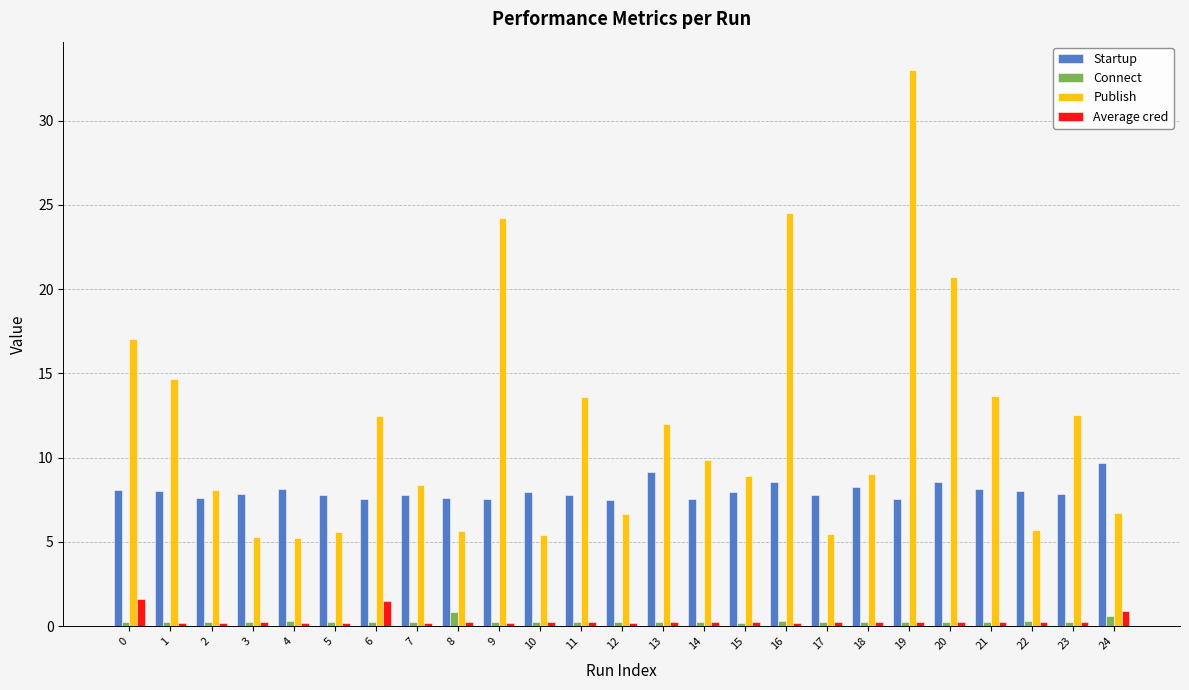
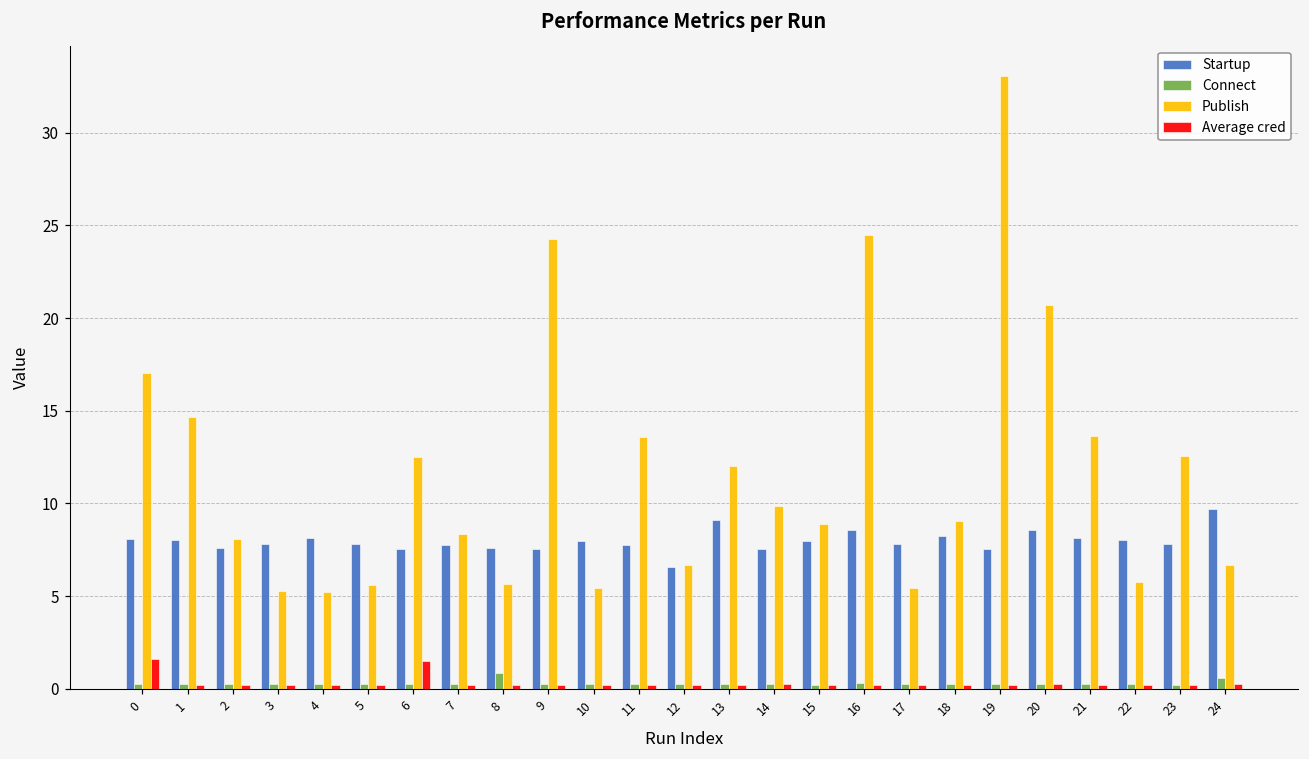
Startup, 12: 7.5 -> 6.6
Average cred, 24: 0.9 -> 0.3
